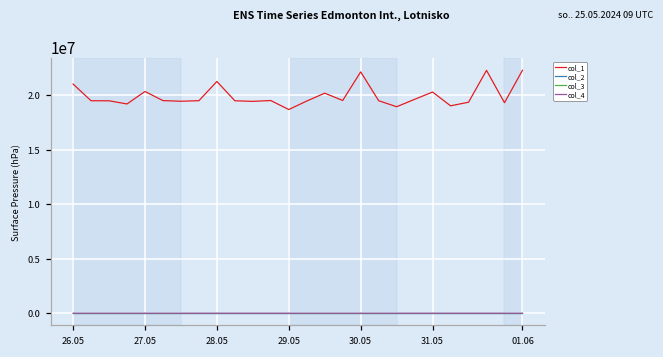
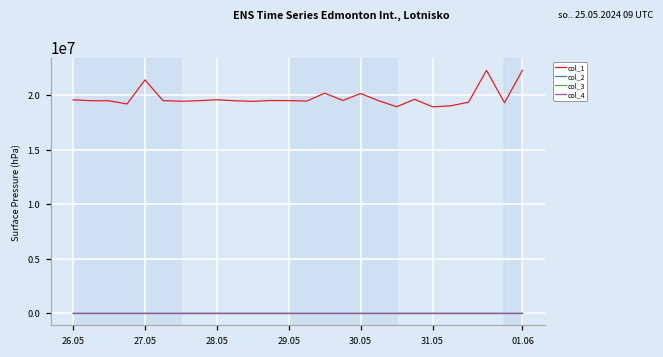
col_1, 26.05: 21000000 -> 20000000
col_1, 27.05: 20000000 -> 21000000
col_1, 28.05: 21000000 -> 20000000
col_1, 29.05: 18700000 -> 19500000
col_1, 30.05: 22000000 -> 20000000
col_1, 31.05: 20000000 -> 19000000
